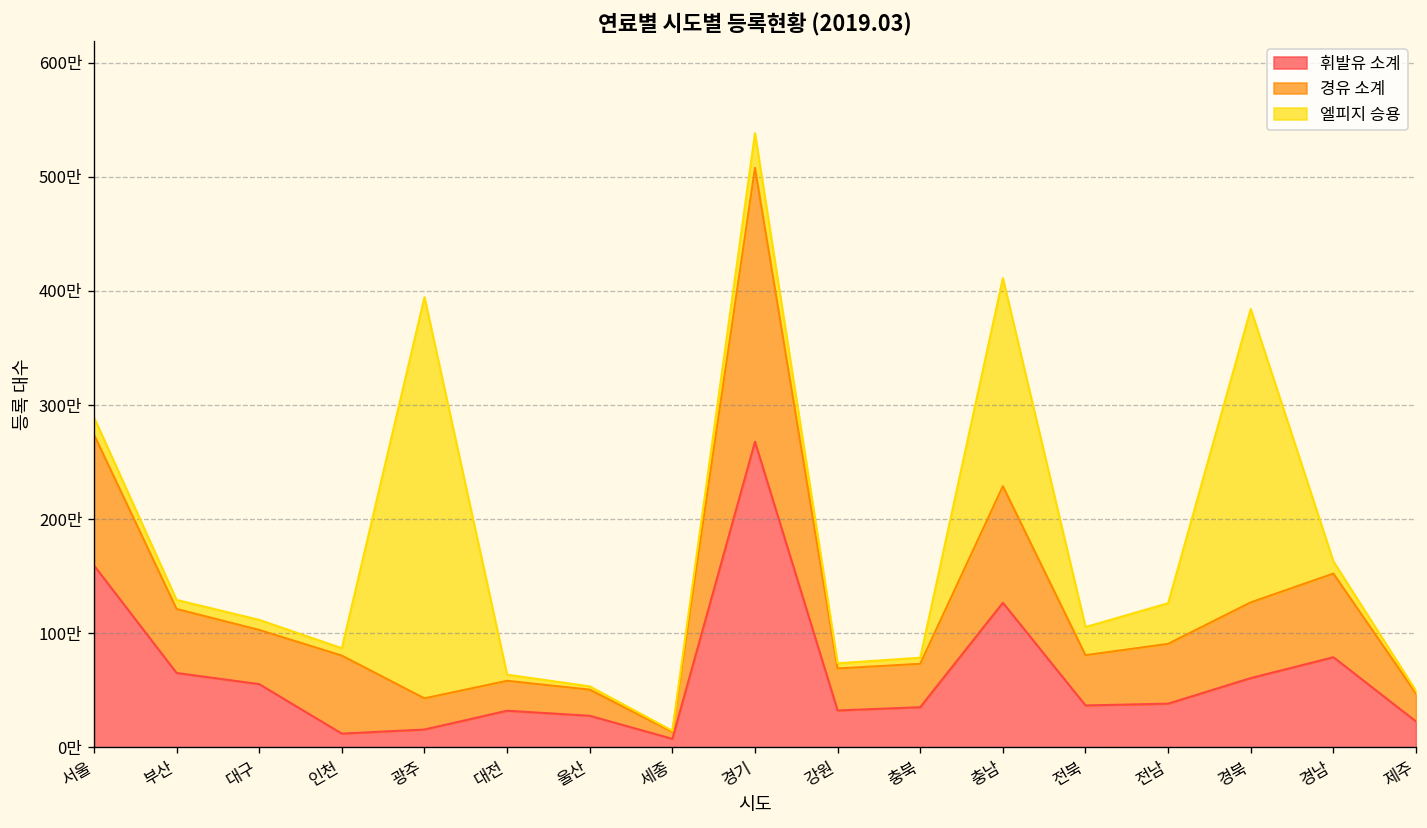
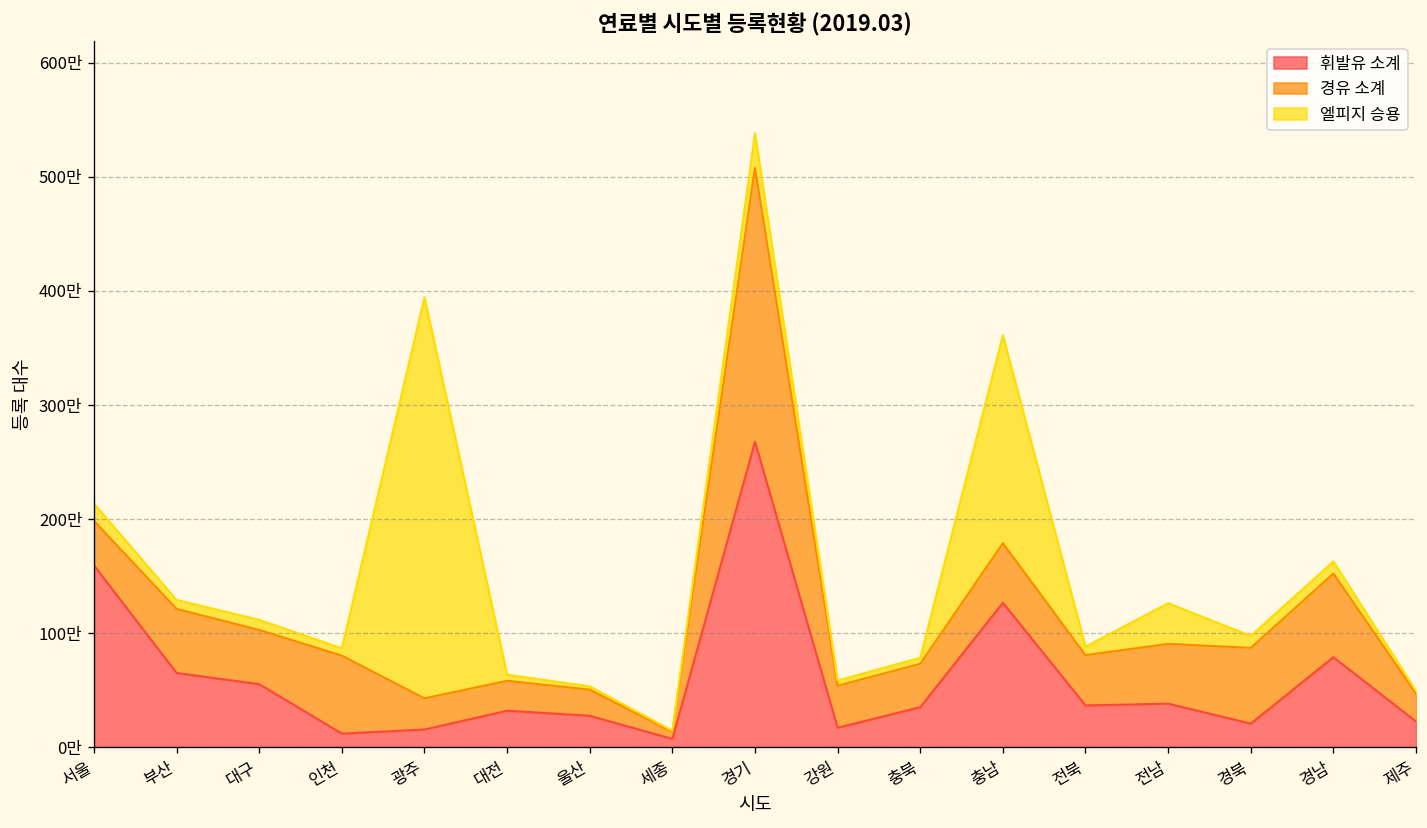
경유 소계, 서울: 110만 -> 40만
휘발유 소계, 강원: 30만 -> 20만
경유 소계, 충남: 100만 -> 50만
엘피지 승용, 전북: 20만 -> 10만
휘발유 소계, 경북: 60만 -> 20만
엘피지 승용, 경북: 260만 -> 10만
